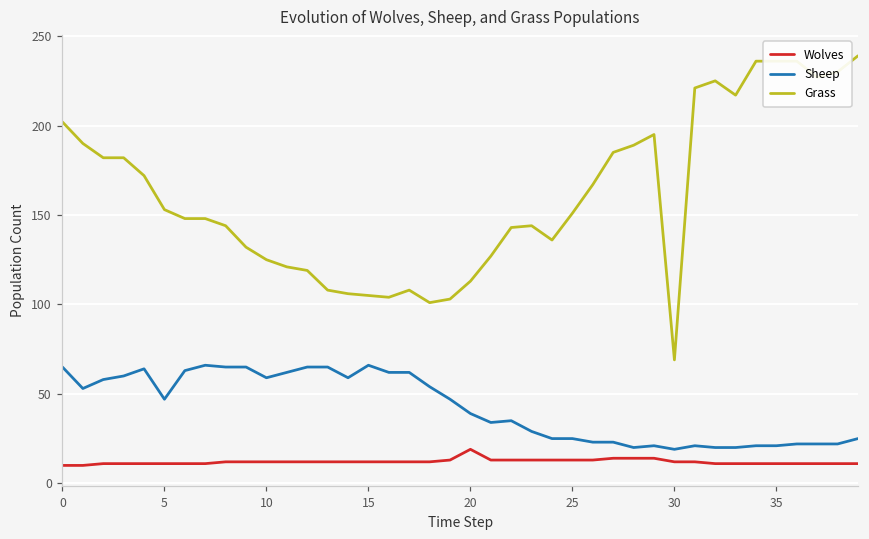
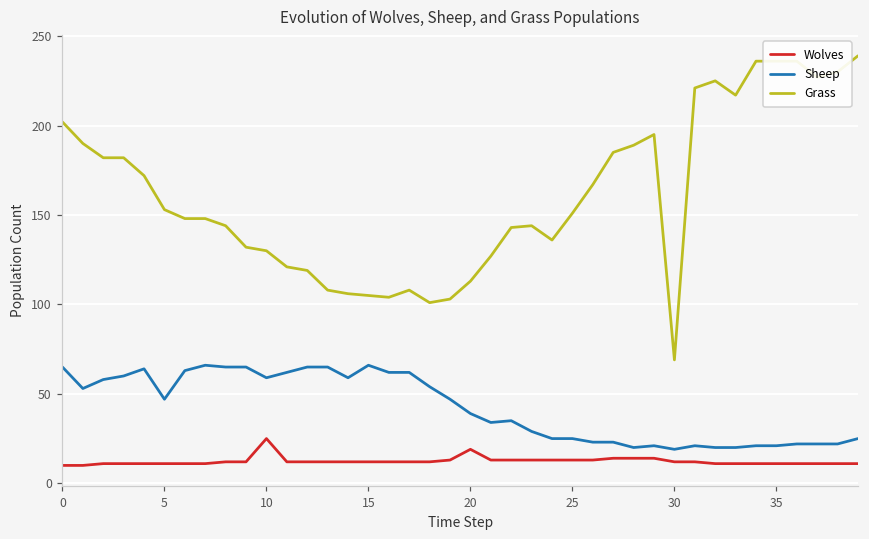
Wolves, 10: 12 -> 25
Grass, 10: 125 -> 130
